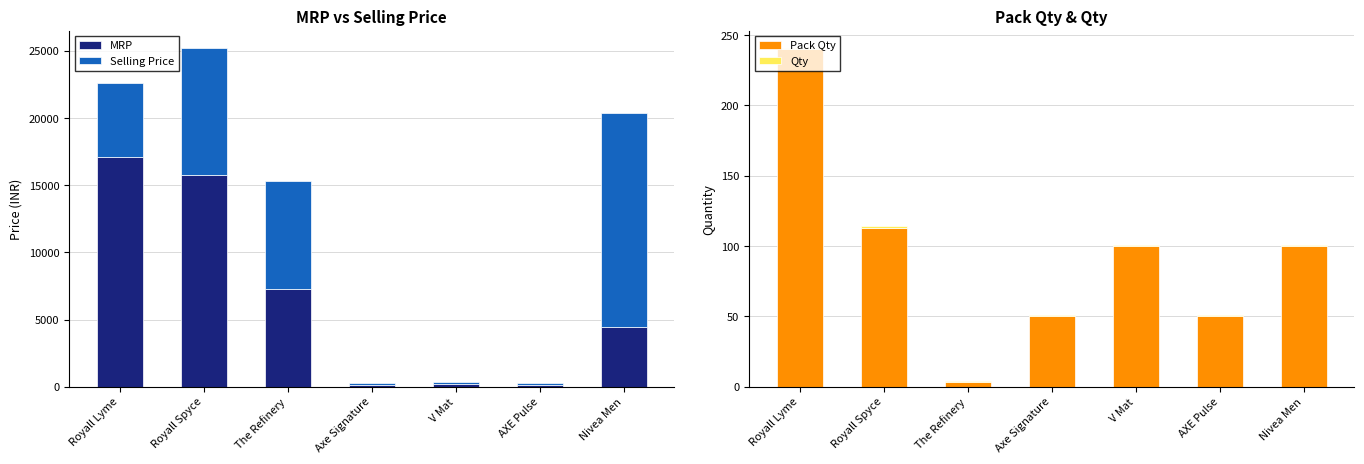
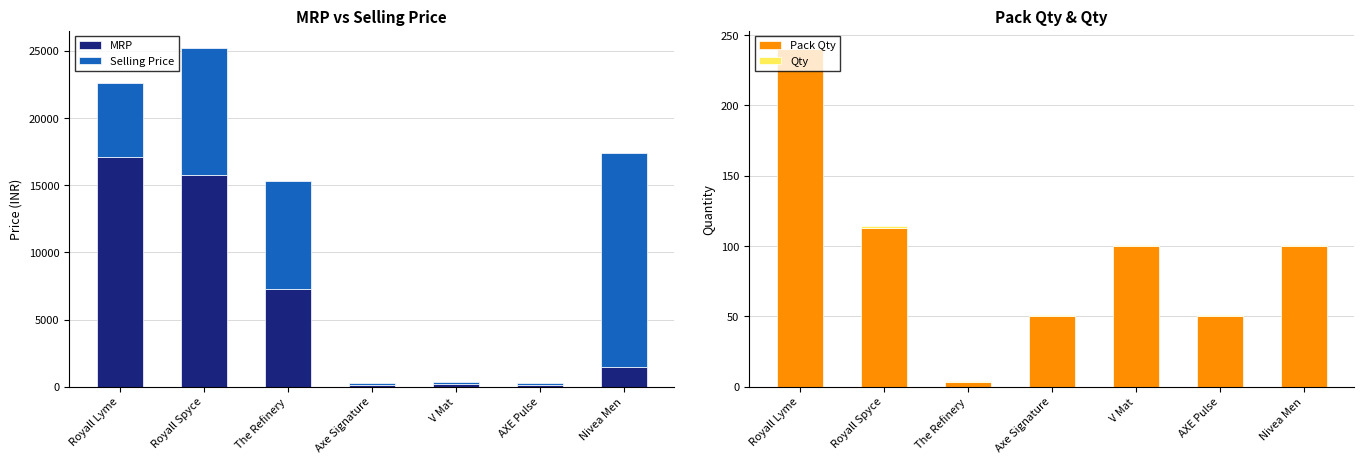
MRP vs Selling Price, MRP, Nivea Men: 4400 -> 1500
